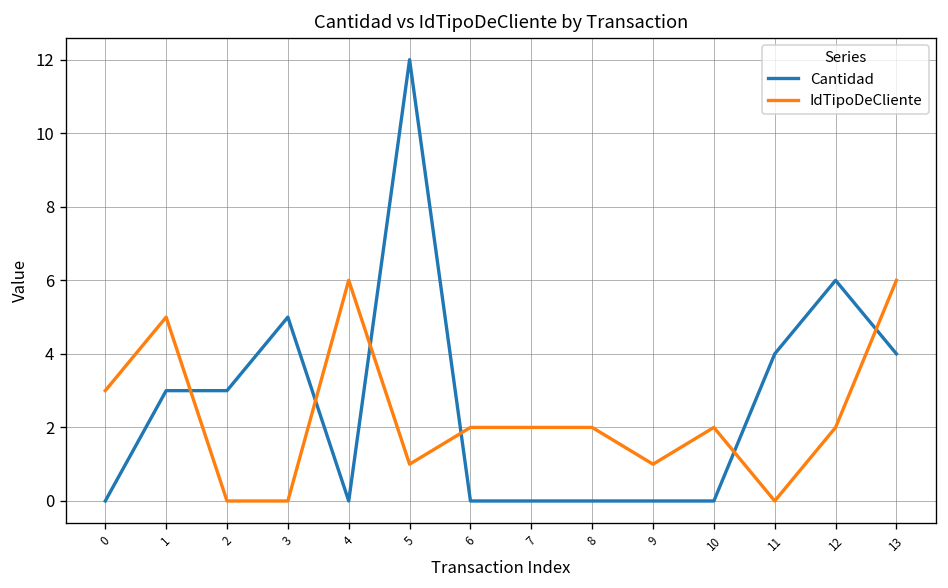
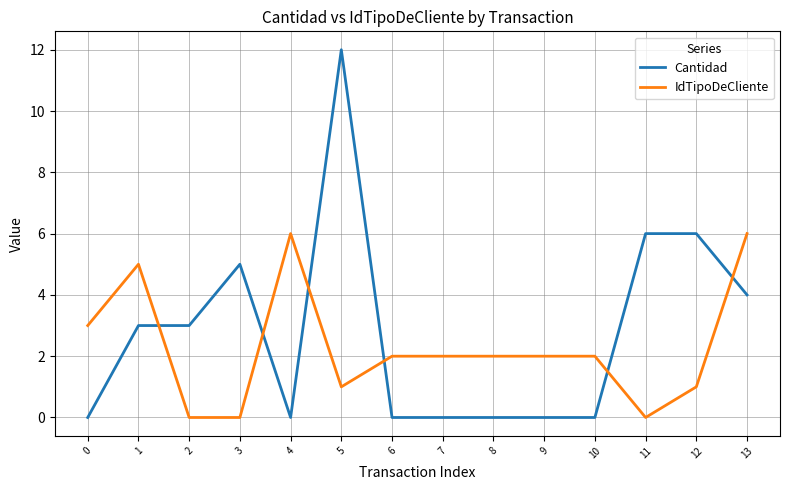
IdTipoDeCliente, 9: 1 -> 2
Cantidad, 11: 4 -> 6
IdTipoDeCliente, 12: 2 -> 1
